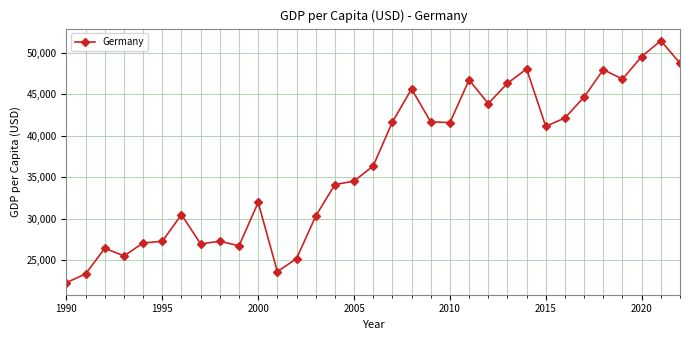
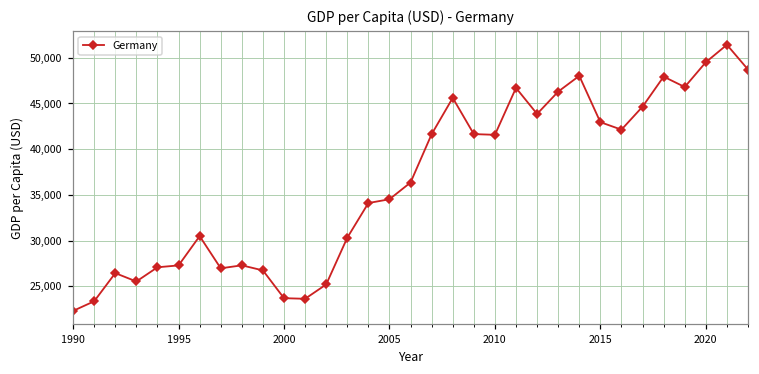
2000: 32,000 -> 24,000
2015: 41,000 -> 43,000
